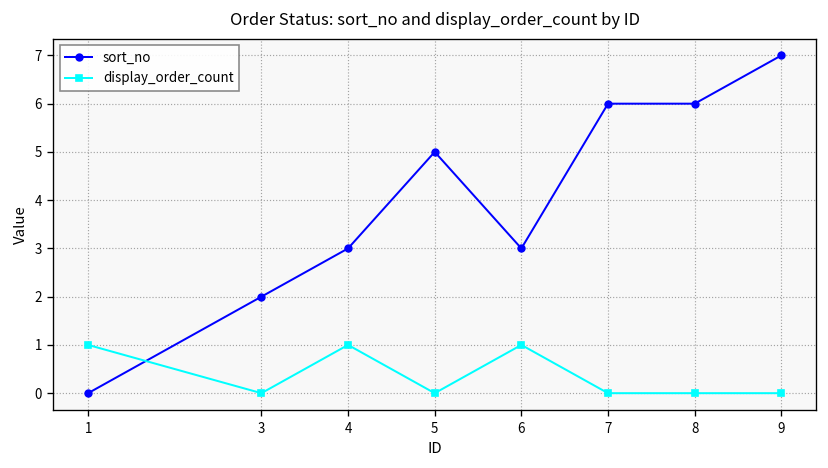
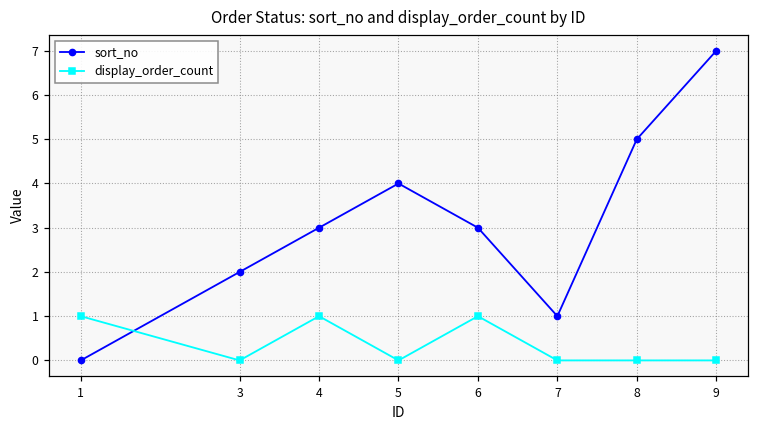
sort_no, 5: 5 -> 4
sort_no, 7: 6 -> 1
sort_no, 8: 6 -> 5
